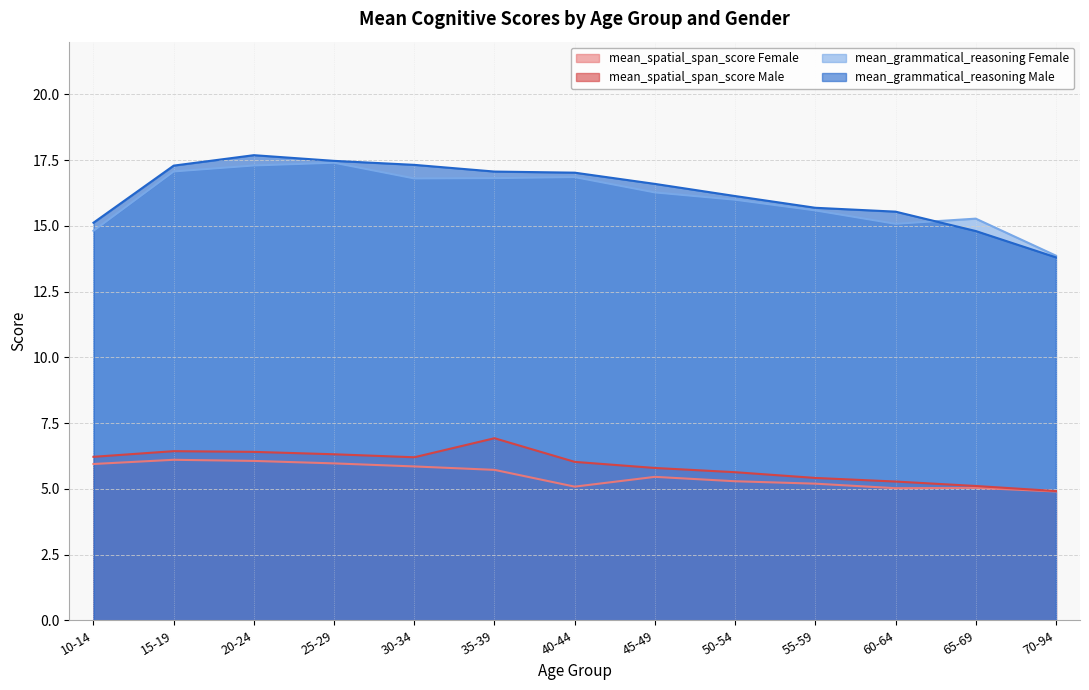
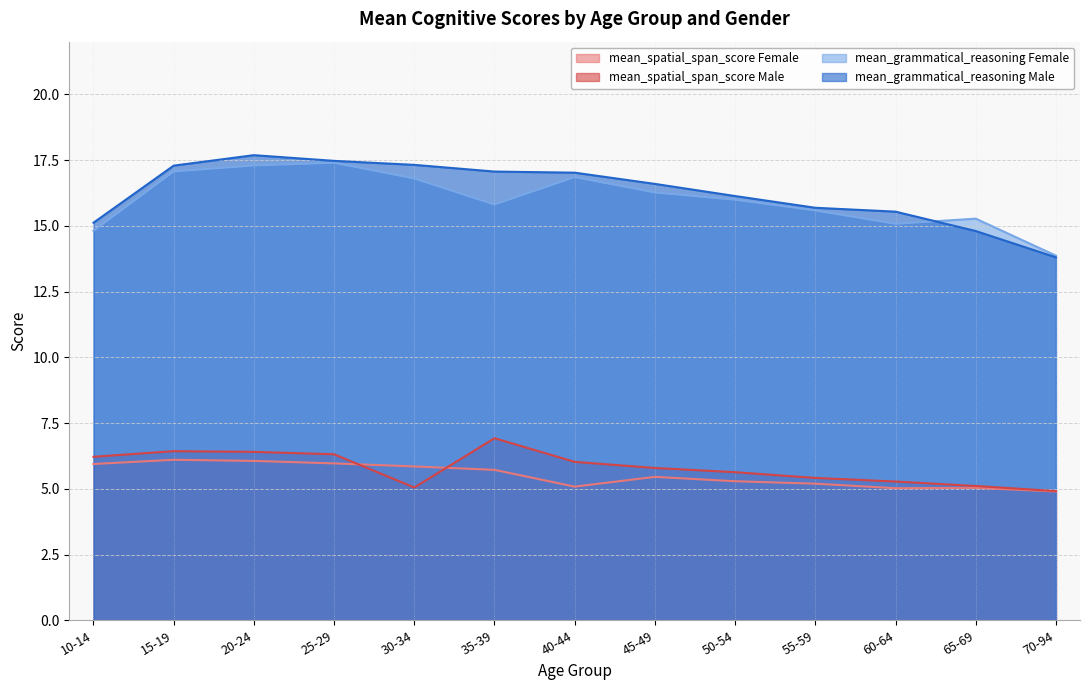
mean_spatial_span_score Male, 30-34: 6.2 -> 5.0
mean_grammatical_reasoning Female, 35-39: 16.8 -> 15.8
